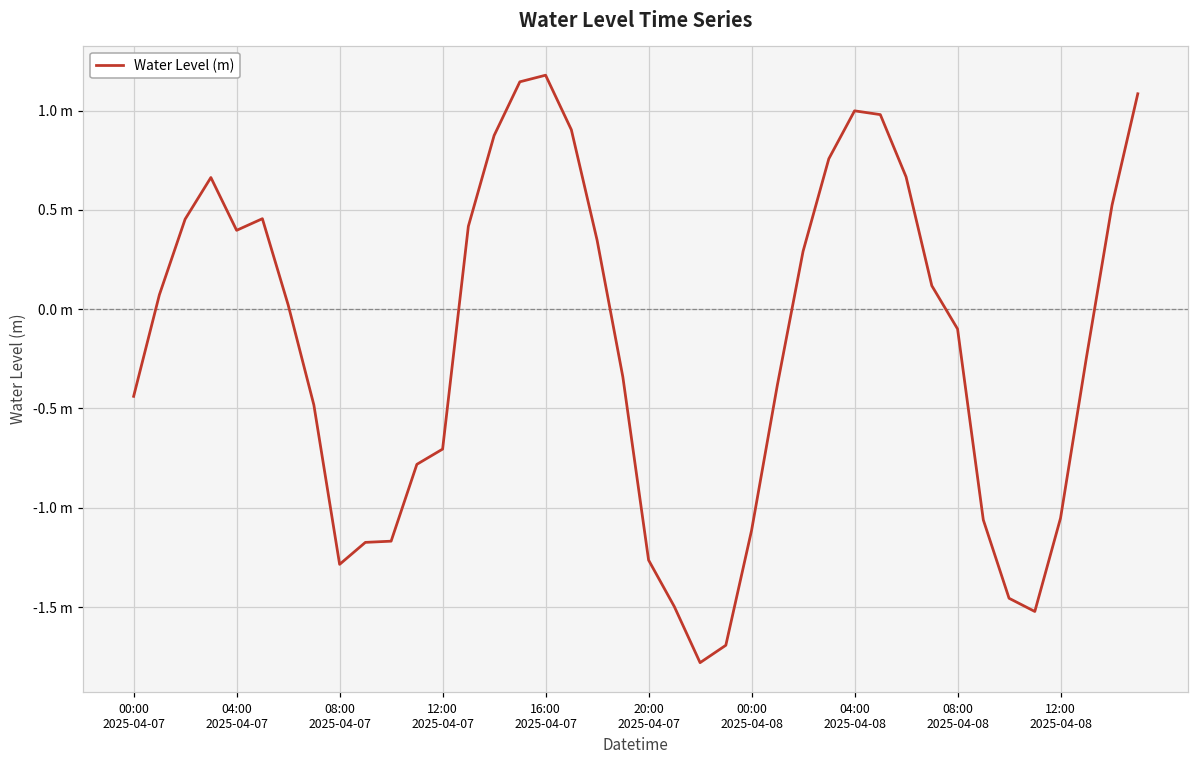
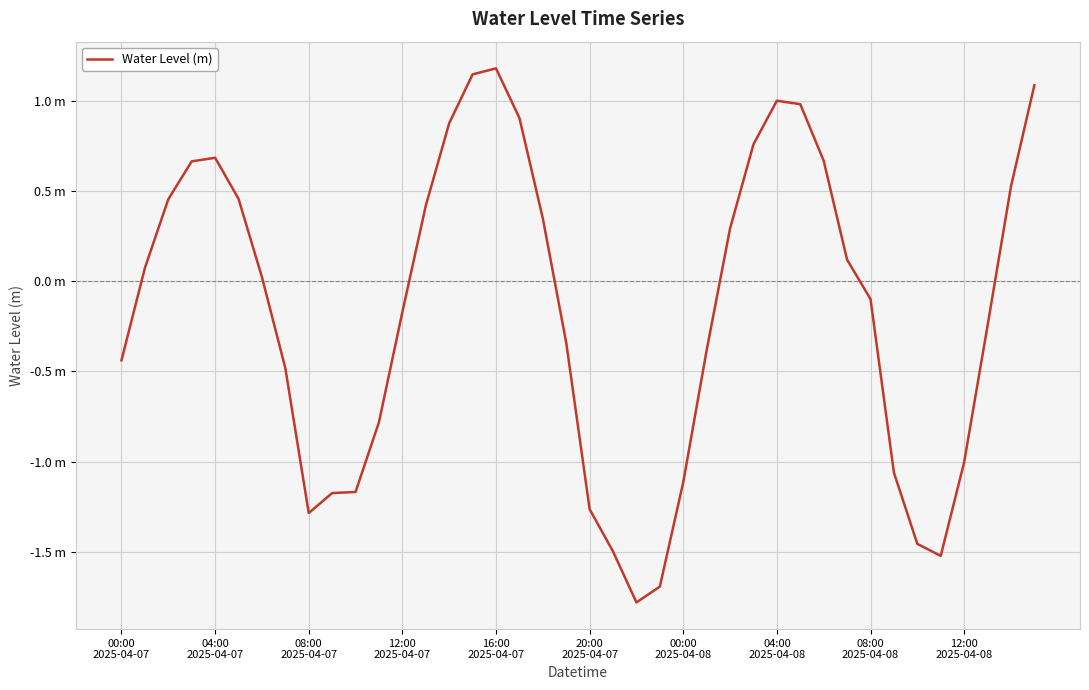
04:00 2025-04-07: 0.40 m -> 0.68 m
12:00 2025-04-07: -0.70 m -> -0.17 m
12:00 2025-04-08: -1.05 m -> -1.00 m
